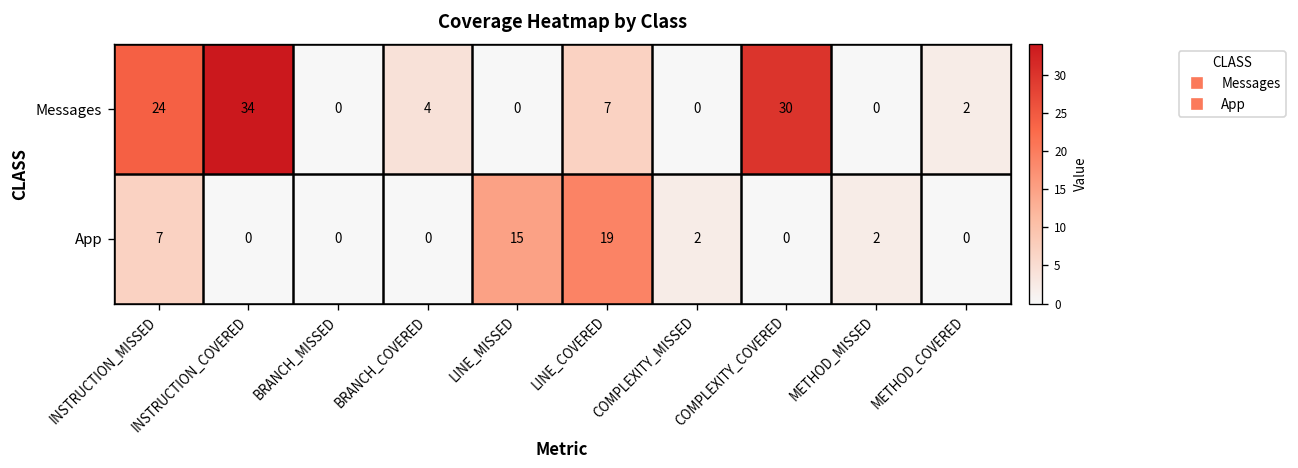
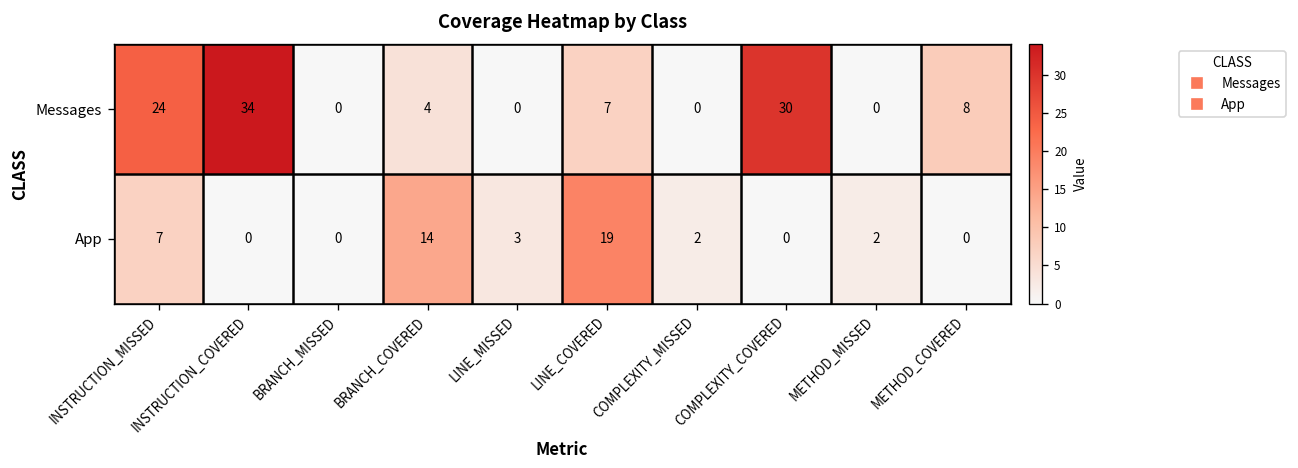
Messages, METHOD_COVERED: 2 -> 8
App, BRANCH_COVERED: 0 -> 14
App, LINE_MISSED: 15 -> 3
